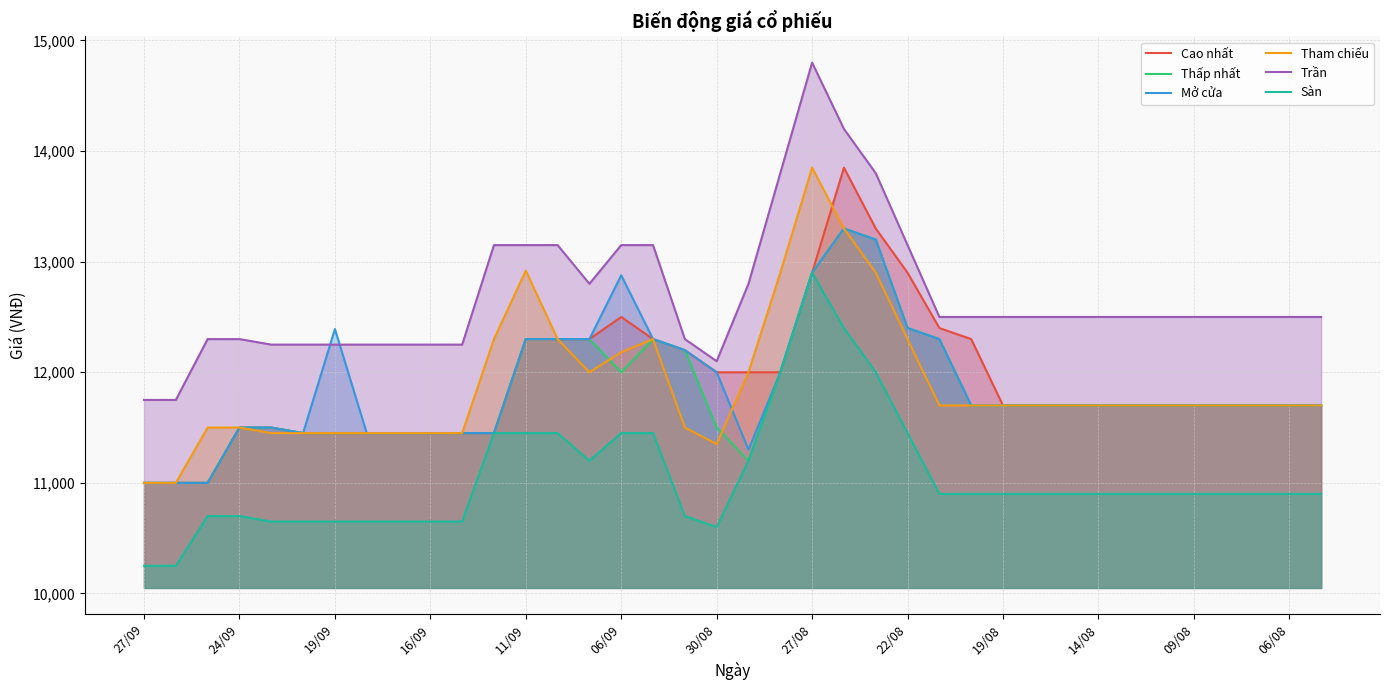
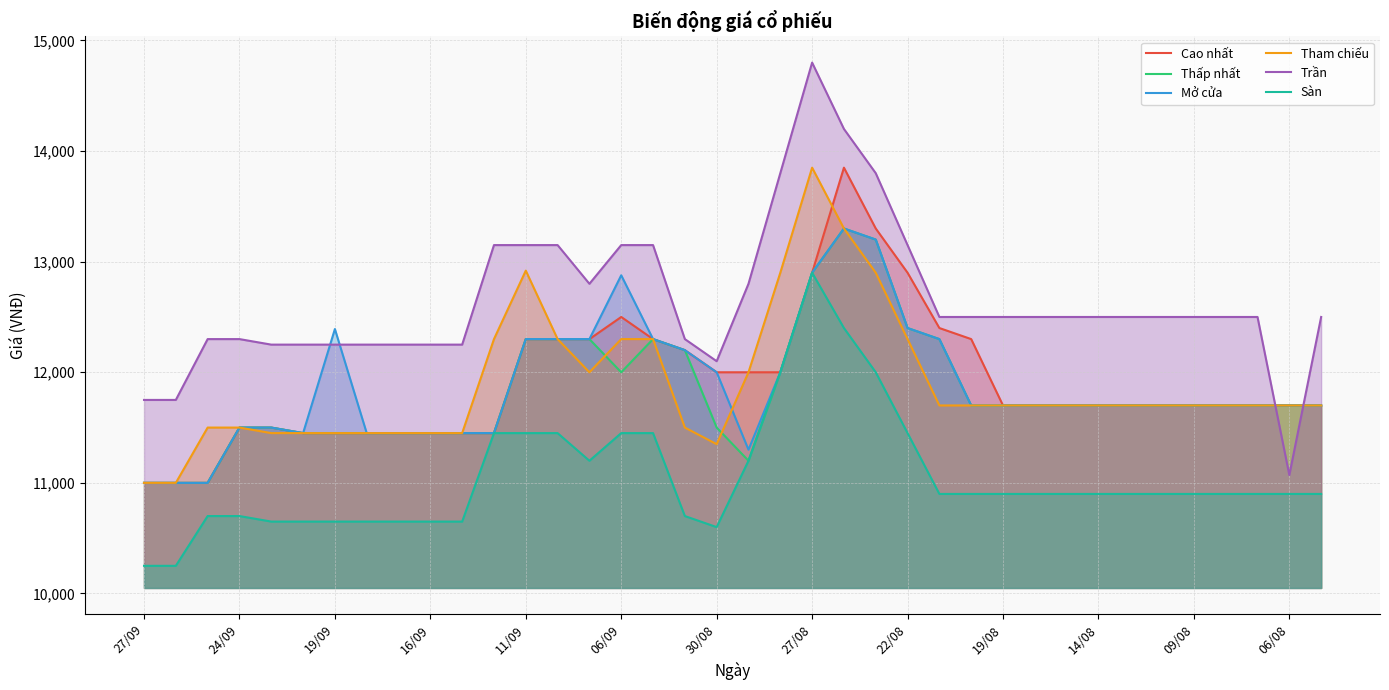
Tham chiếu, 06/09: 12,180 -> 12,300
Trần, 06/08: 12,500 -> 11,070
